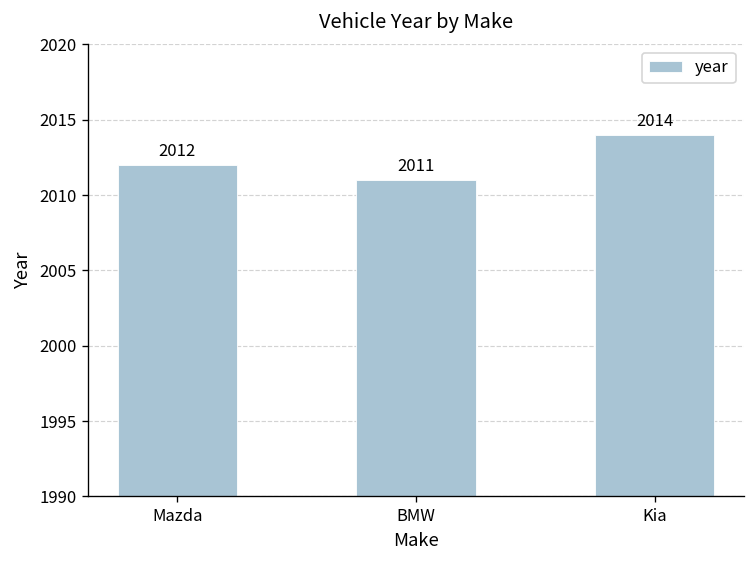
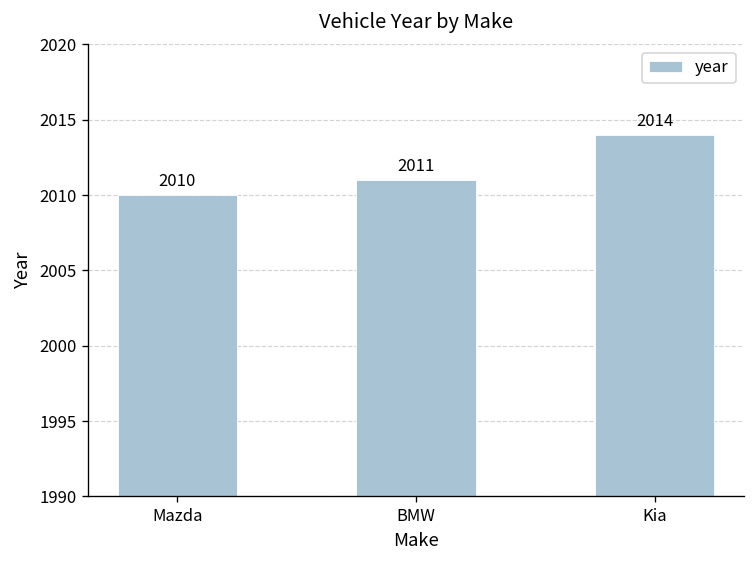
Mazda: 2012 -> 2010
